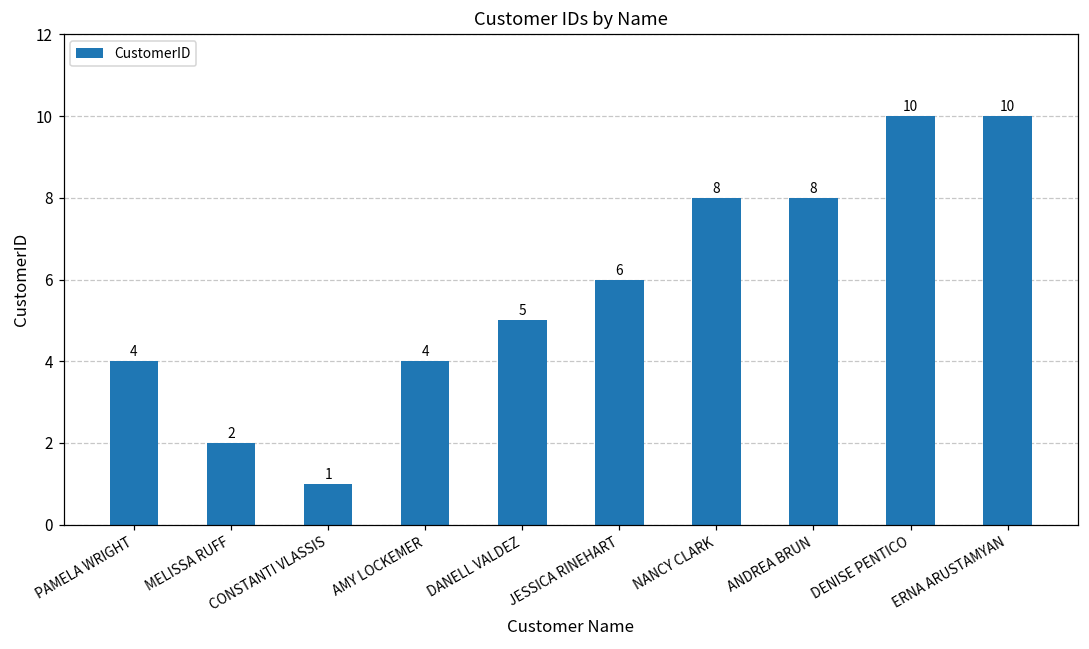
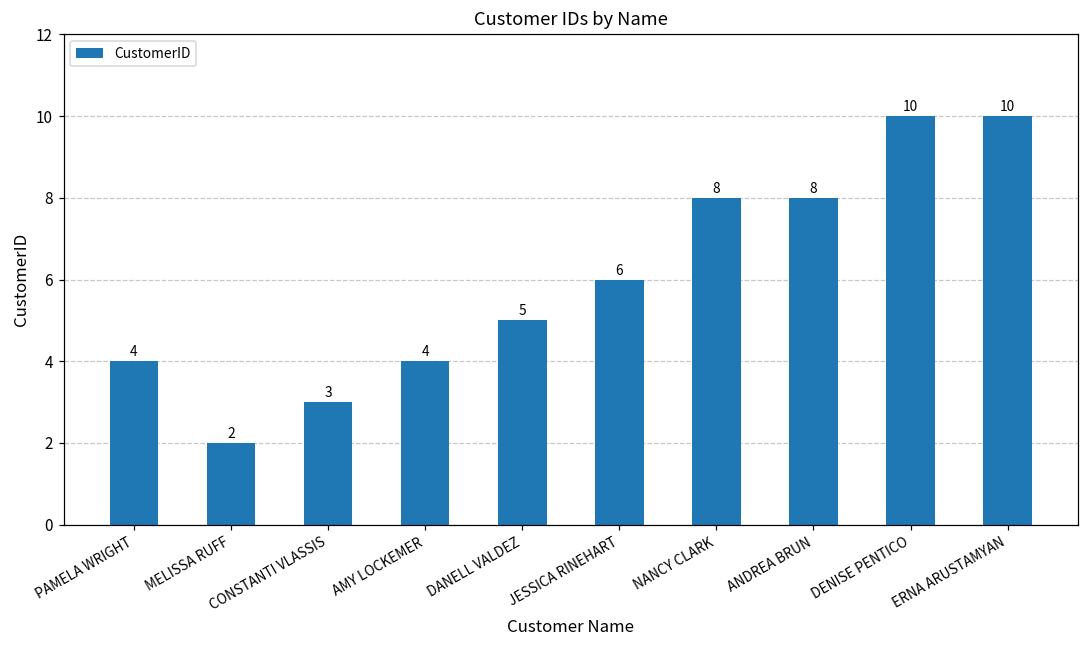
CONSTANTI VLASSIS: 1 -> 3
